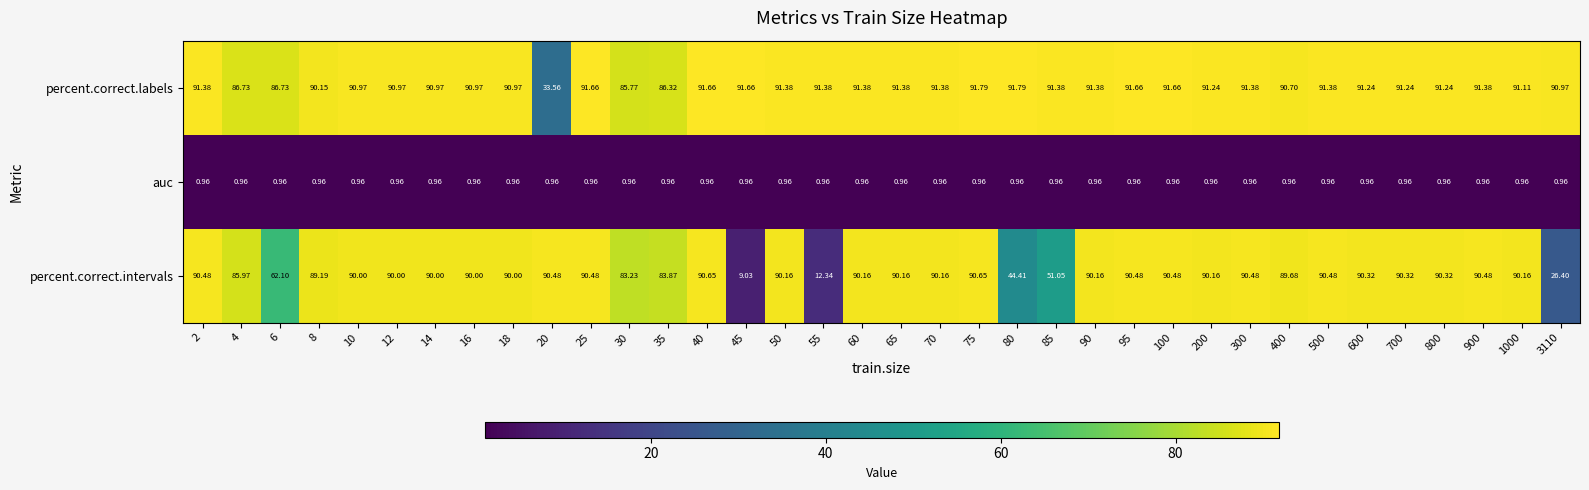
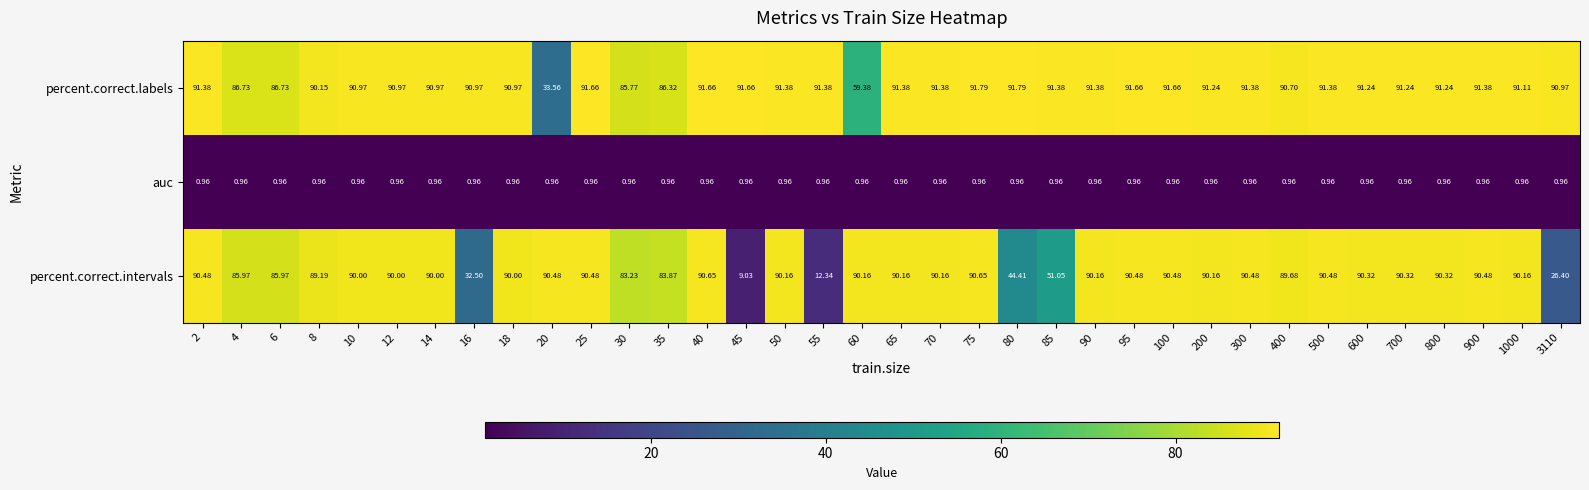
percent.correct.labels, 60: 91.38 -> 59.38
percent.correct.intervals, 6: 62.10 -> 85.97
percent.correct.intervals, 16: 90.00 -> 32.50
